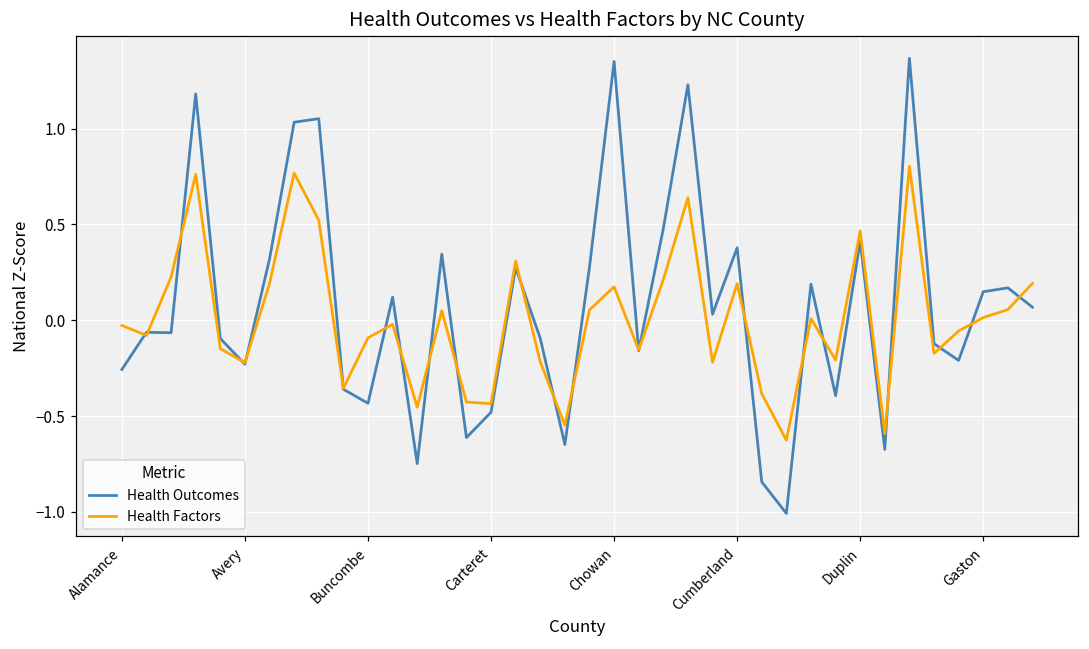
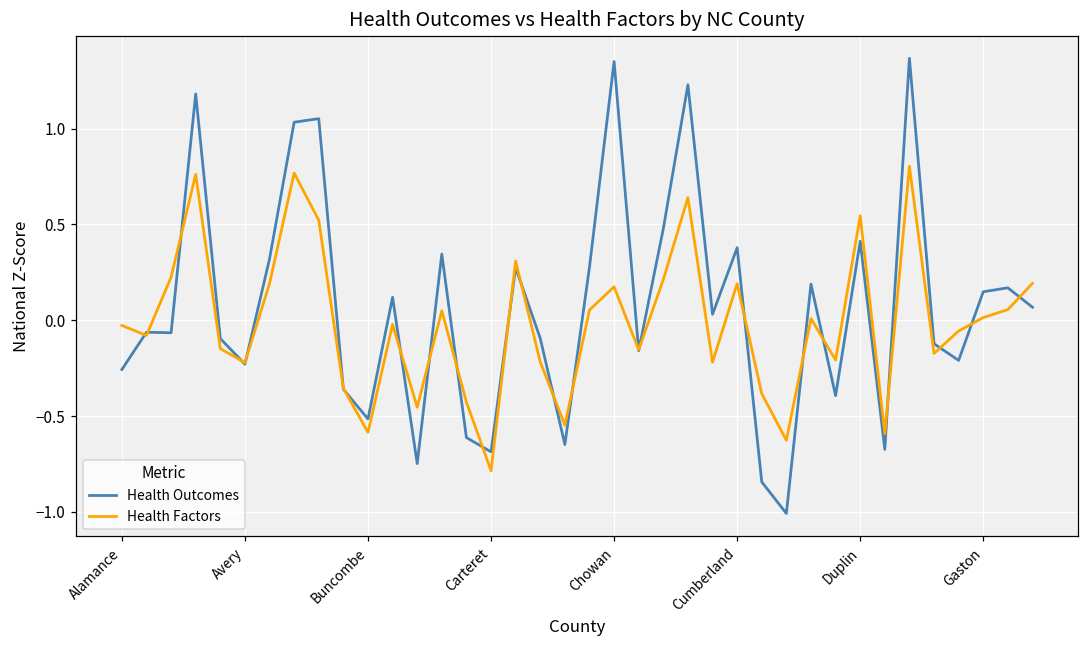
Health Outcomes, Buncombe: -0.43 -> -0.52
Health Factors, Buncombe: -0.09 -> -0.59
Health Outcomes, Carteret: -0.48 -> -0.69
Health Factors, Carteret: -0.44 -> -0.79
Health Factors, Duplin: 0.47 -> 0.55
